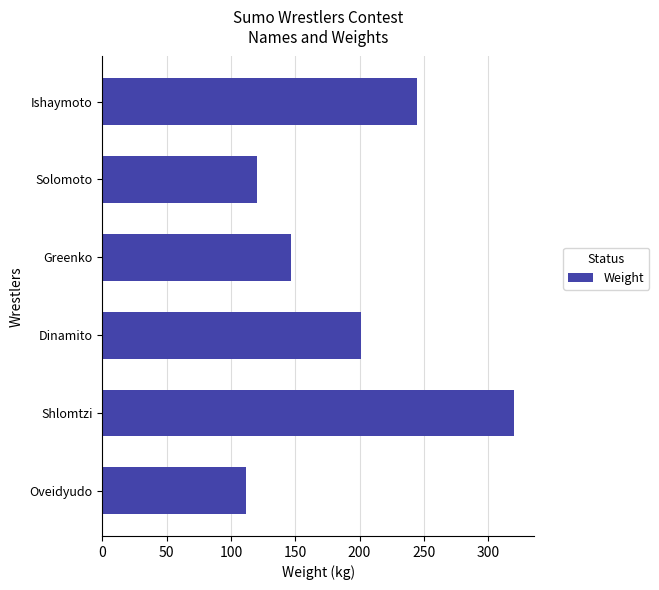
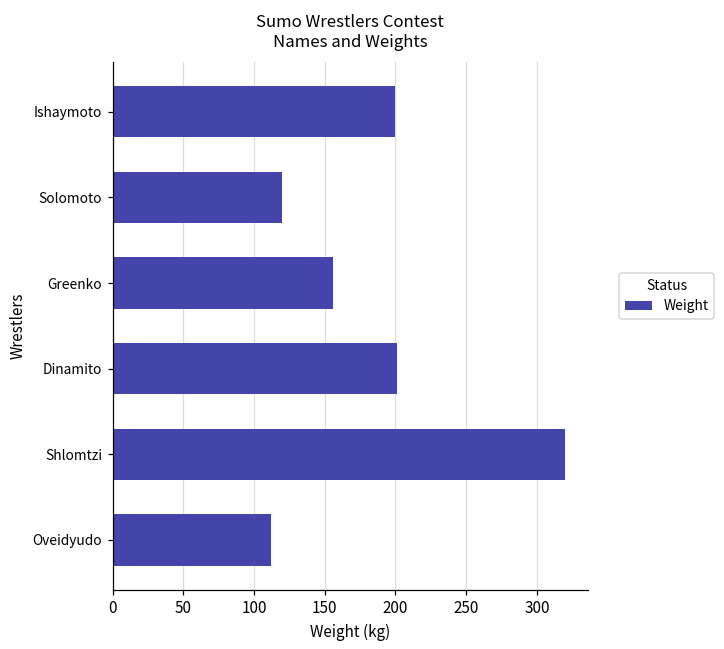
Ishaymoto: 245 -> 200
Greenko: 147 -> 156
